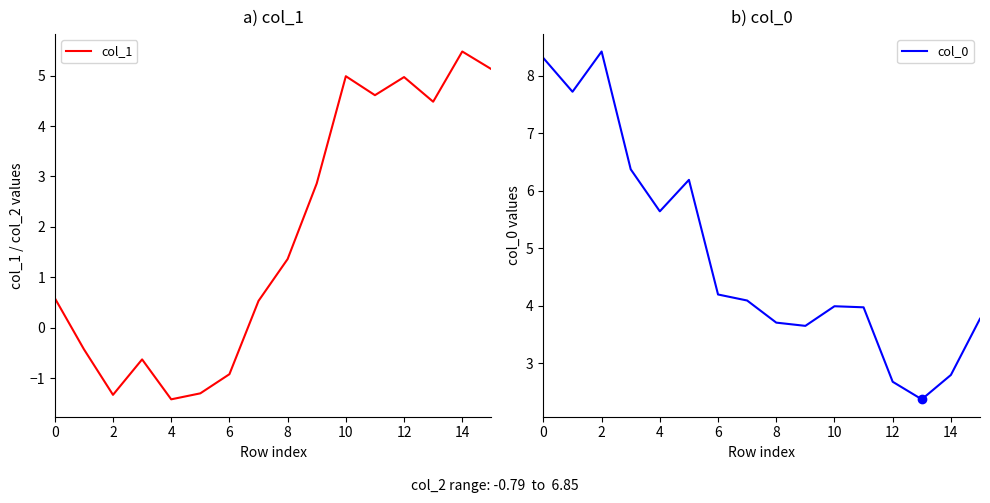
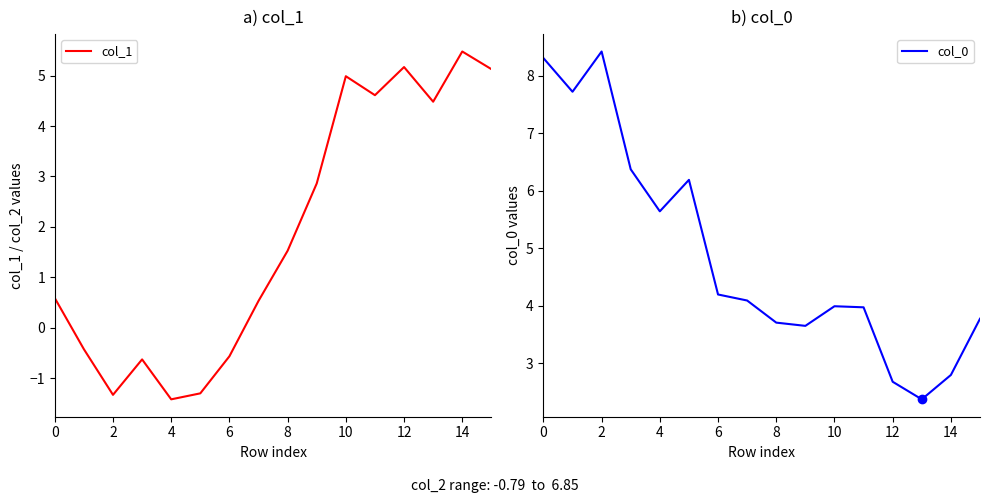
a) col_1, 6: -0.9 -> -0.6
a) col_1, 8: 1.4 -> 1.5
a) col_1, 12: 5.0 -> 5.2
